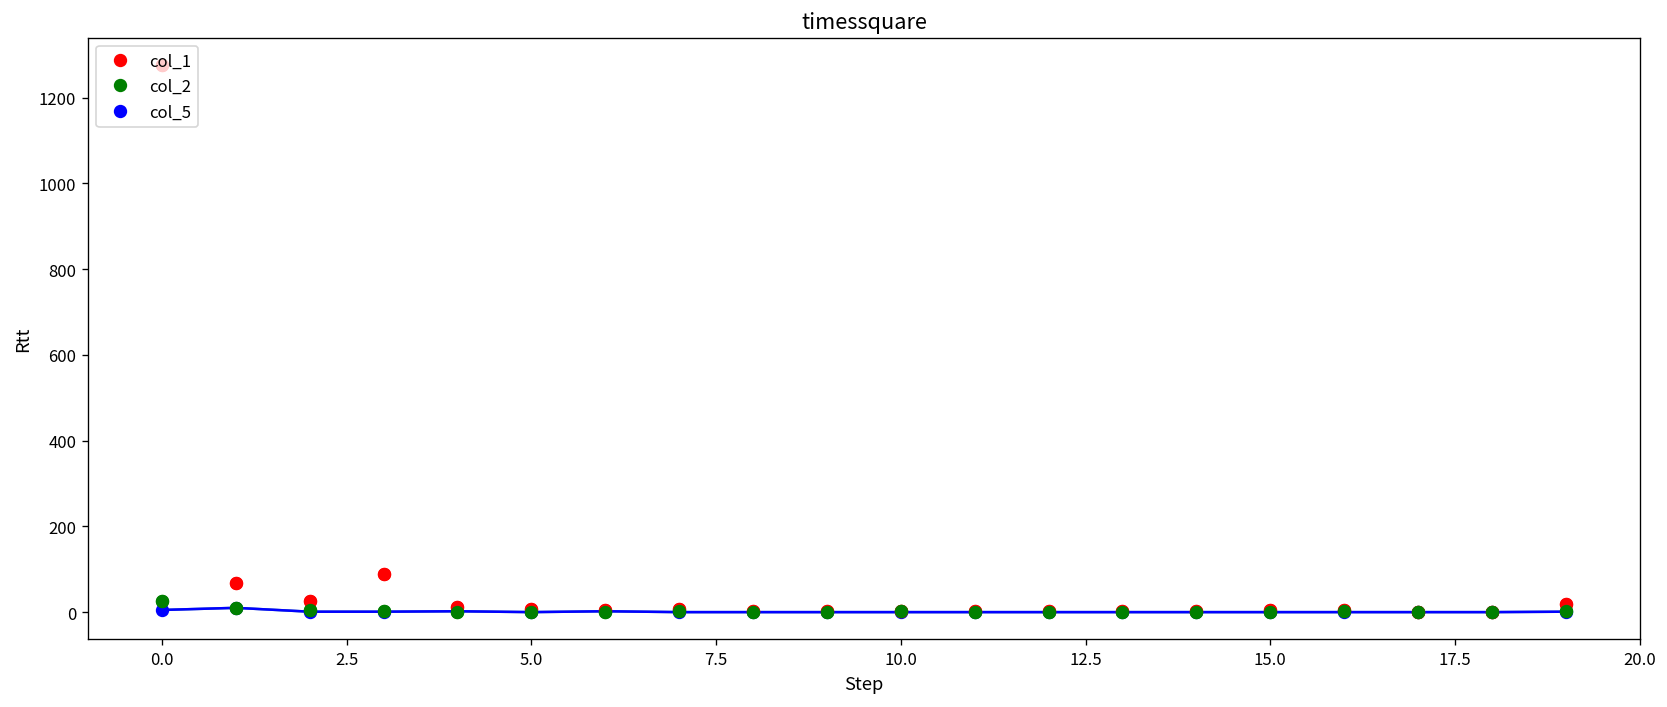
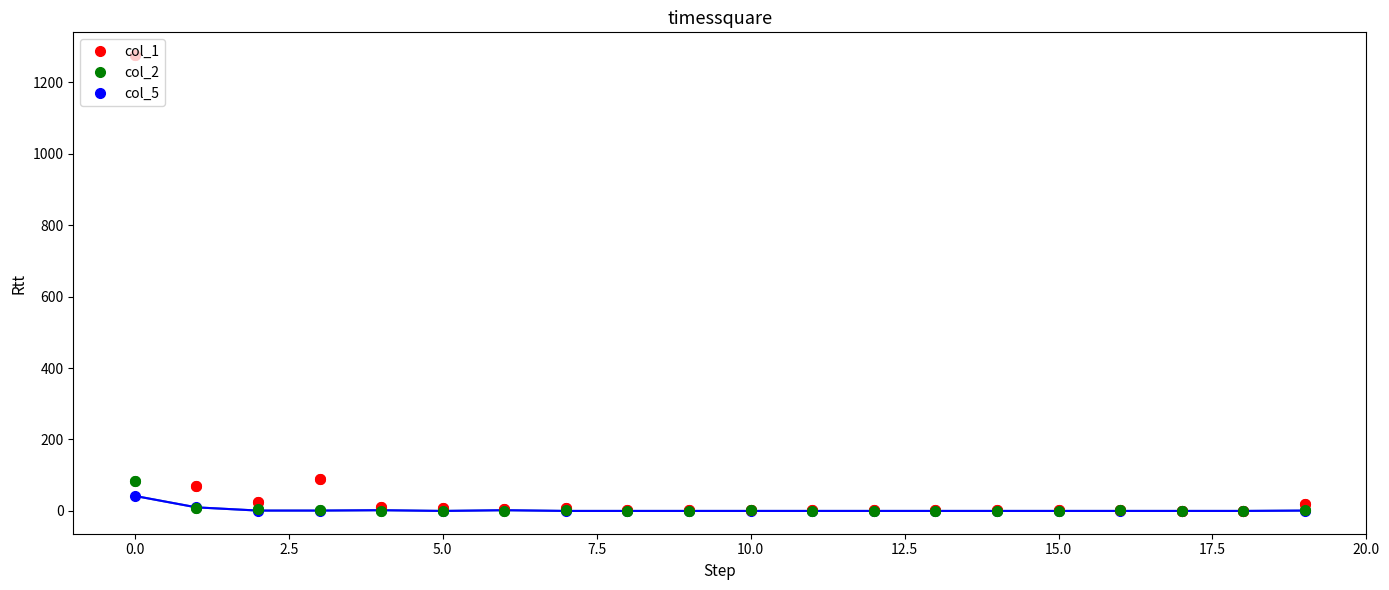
col_2, 0.0: 30 -> 80
col_5, 0.0: 10 -> 40
